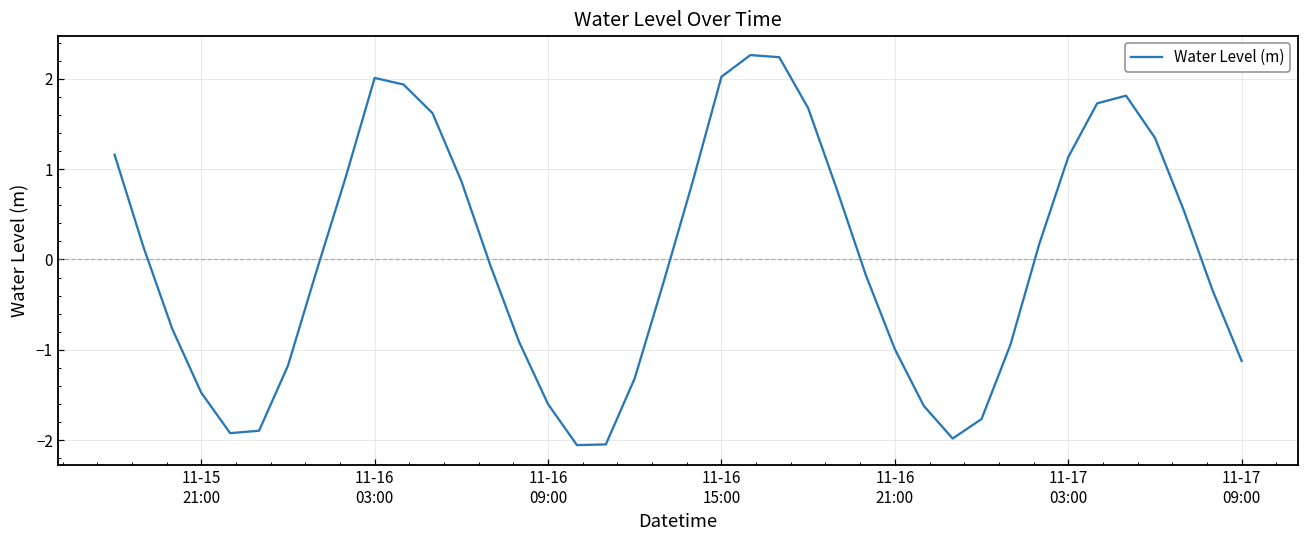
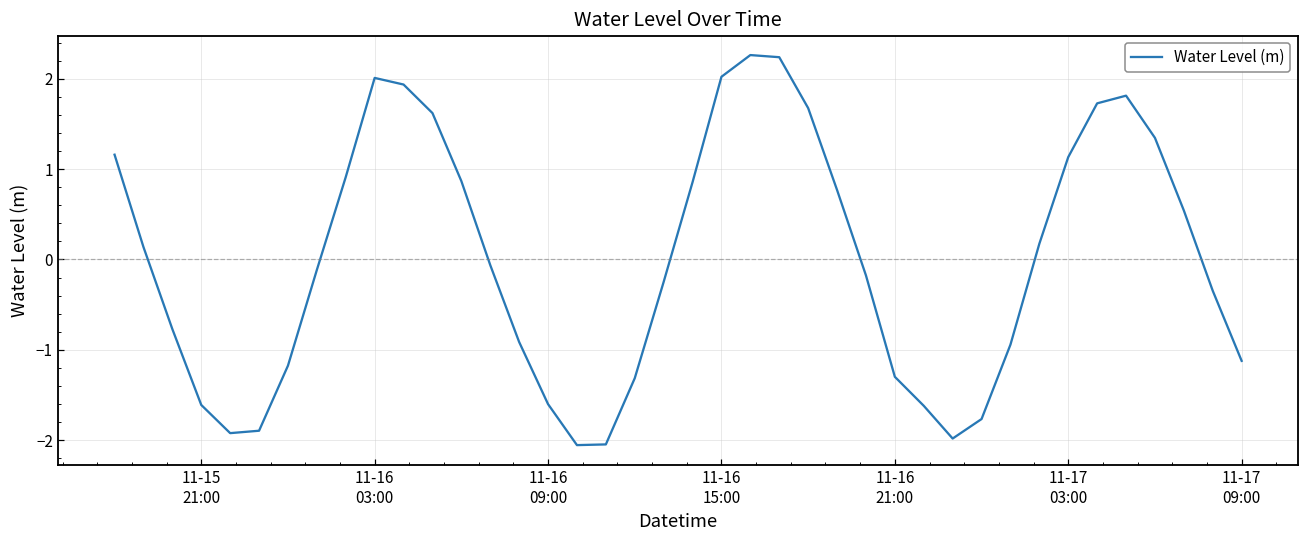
11-15 21:00: -1.5 -> -1.6
11-16 21:00: -1.0 -> -1.3
